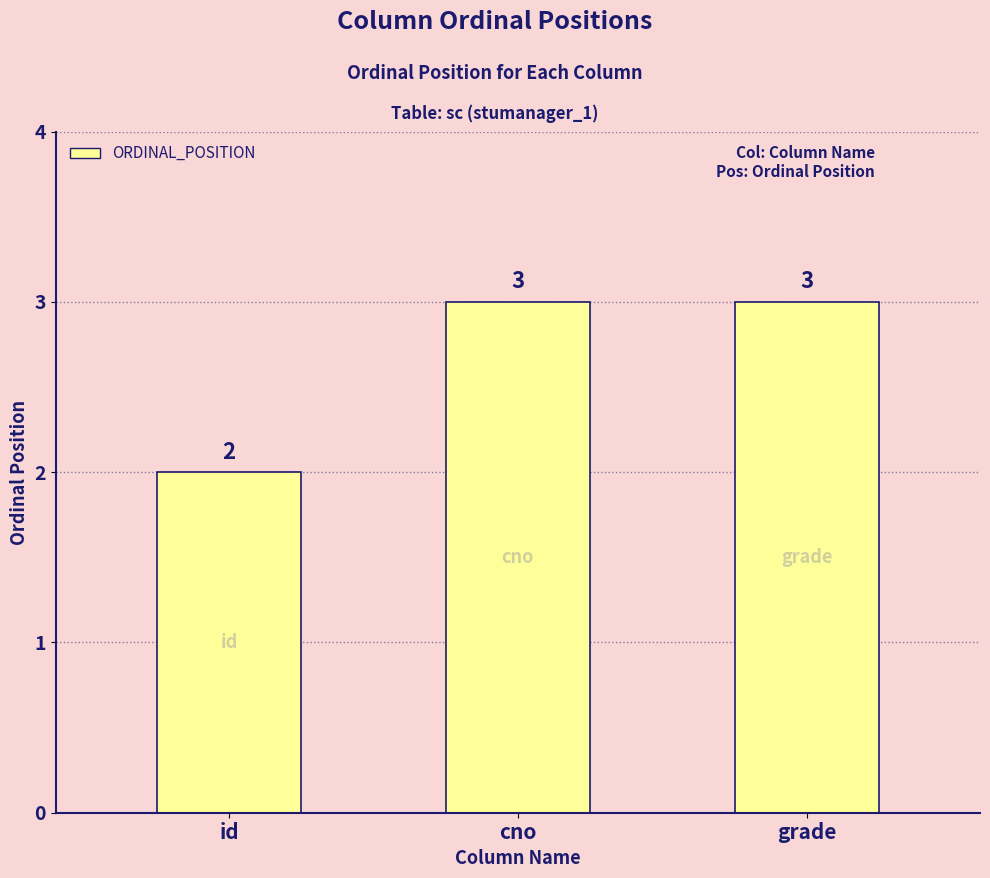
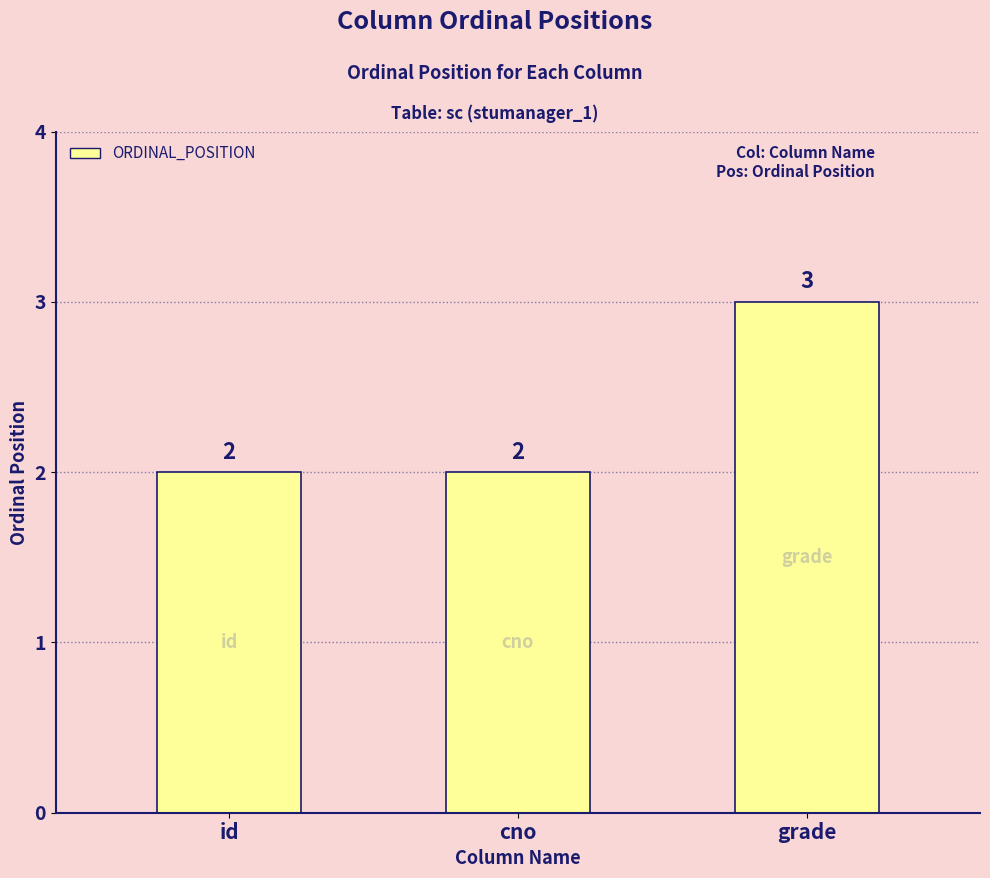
cno: 3 -> 2
